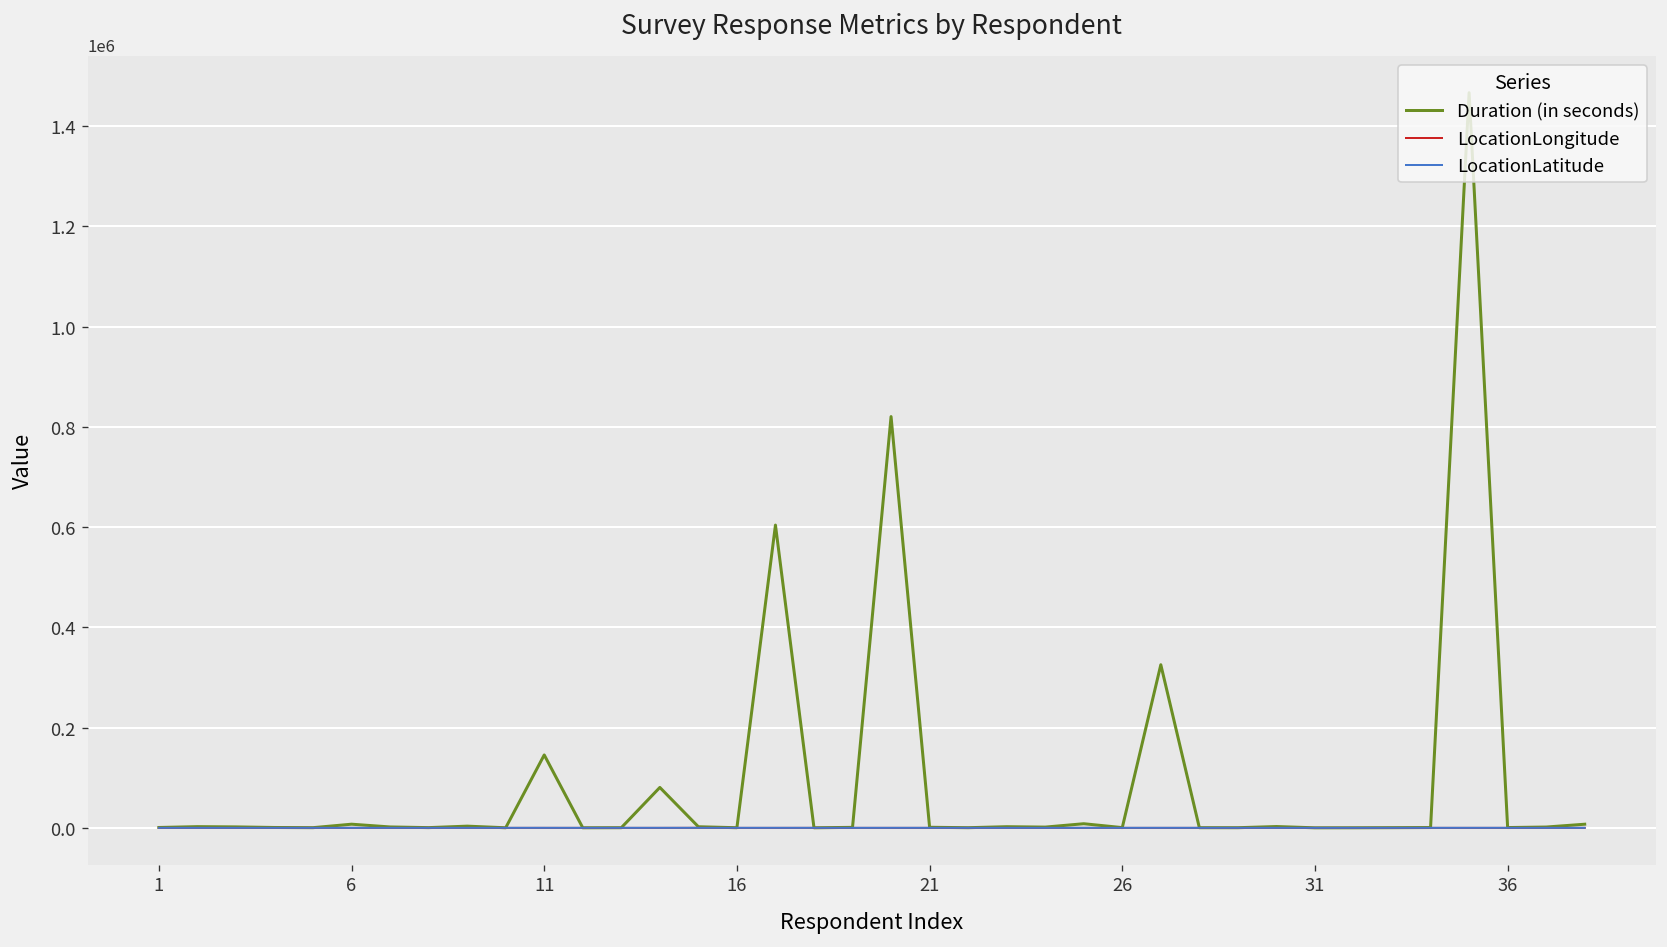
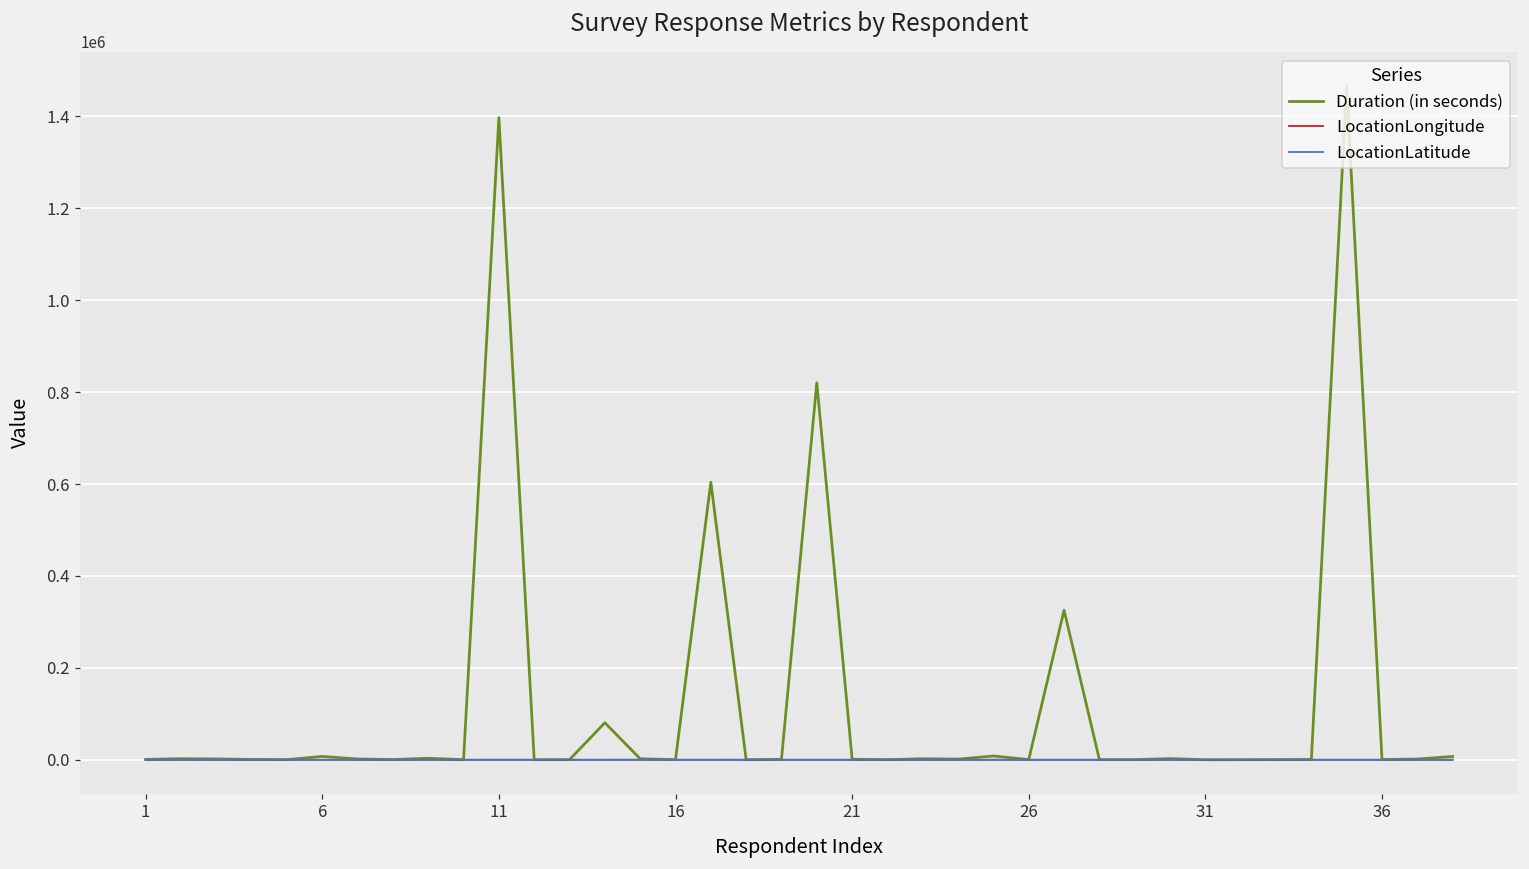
Duration (in seconds), 11: 150000 -> 1400000
